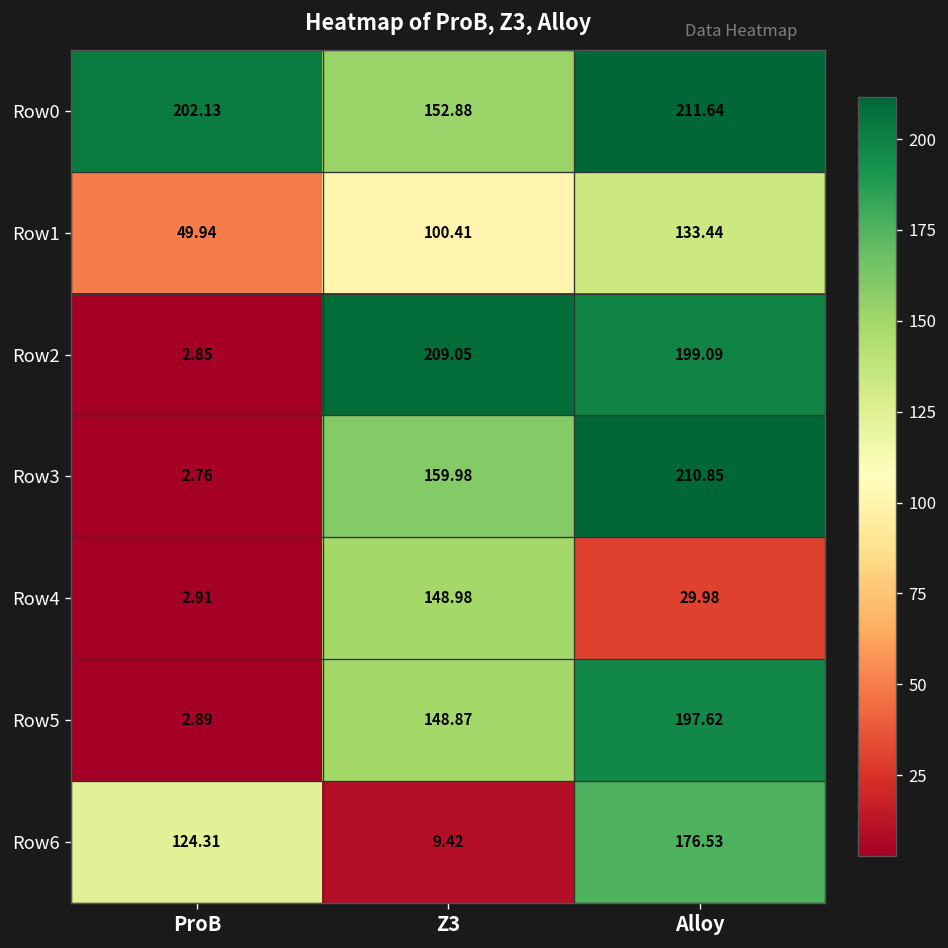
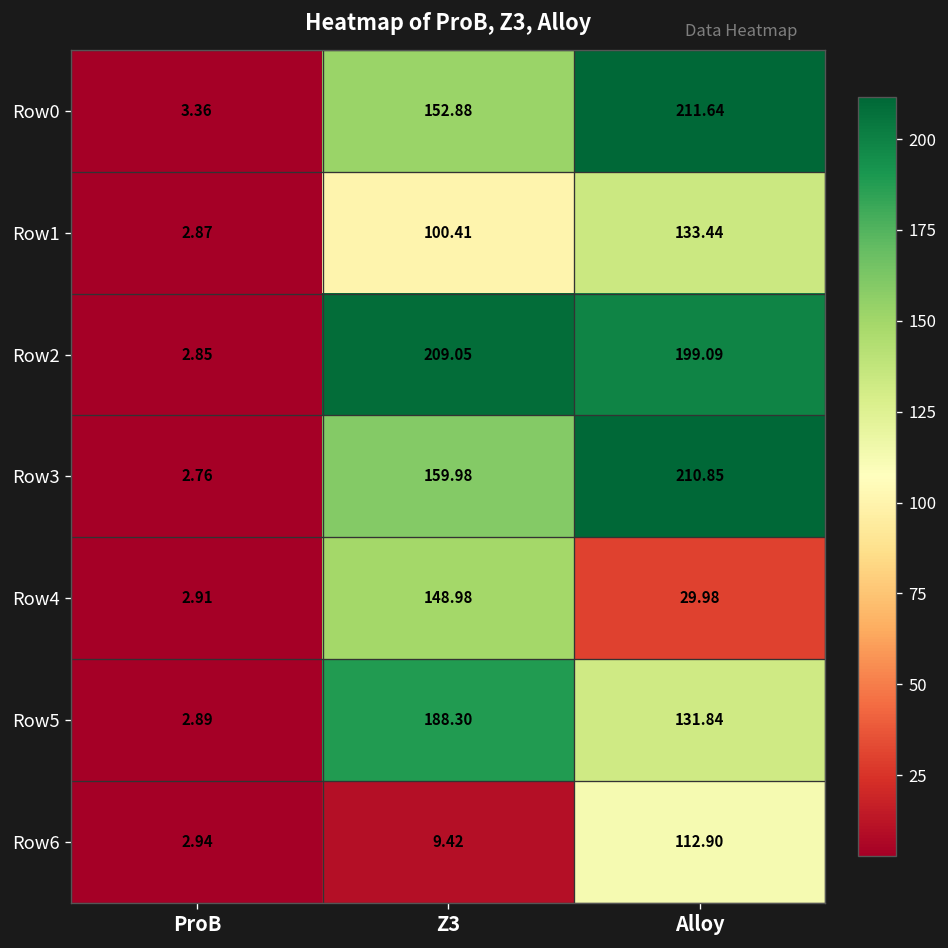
Row0, ProB: 202.13 -> 3.36
Row1, ProB: 49.94 -> 2.87
Row5, Z3: 148.87 -> 188.30
Row5, Alloy: 197.62 -> 131.84
Row6, ProB: 124.31 -> 2.94
Row6, Alloy: 176.53 -> 112.90
